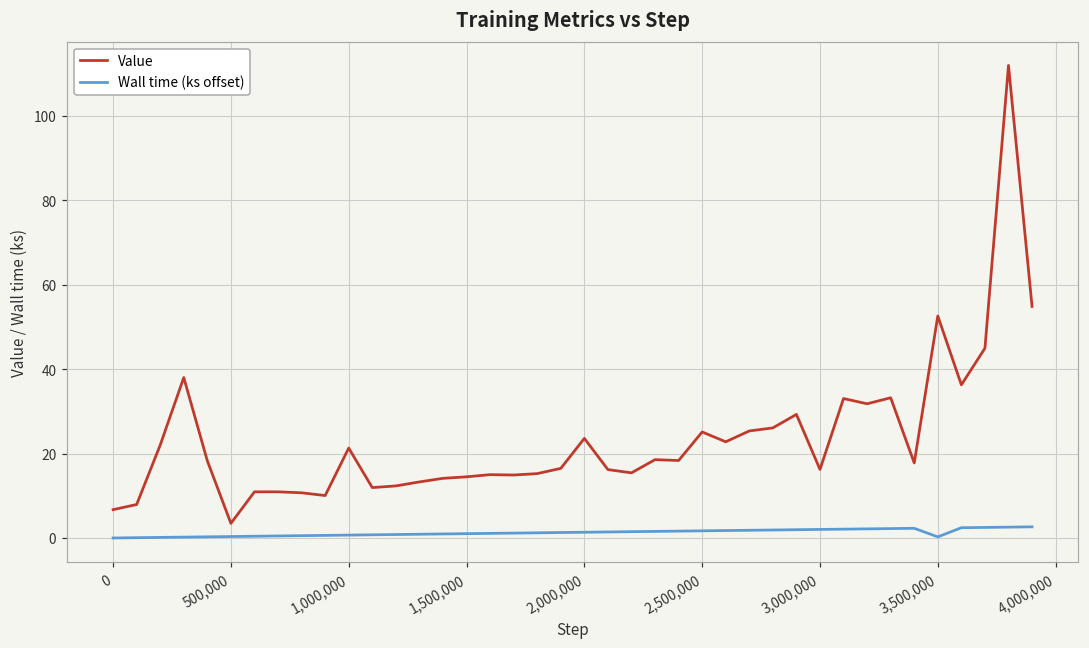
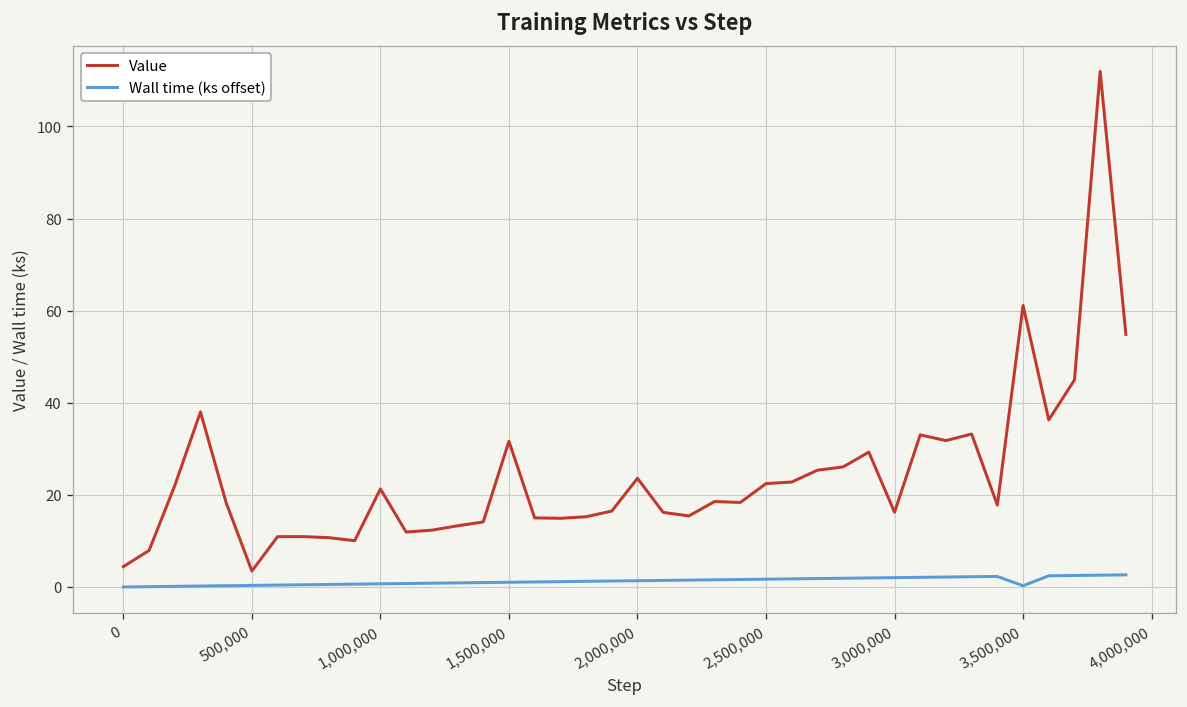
Value, 0: 7 -> 4
Value, 1,500,000: 14 -> 32
Value, 2,500,000: 25 -> 22
Value, 3,500,000: 53 -> 61
